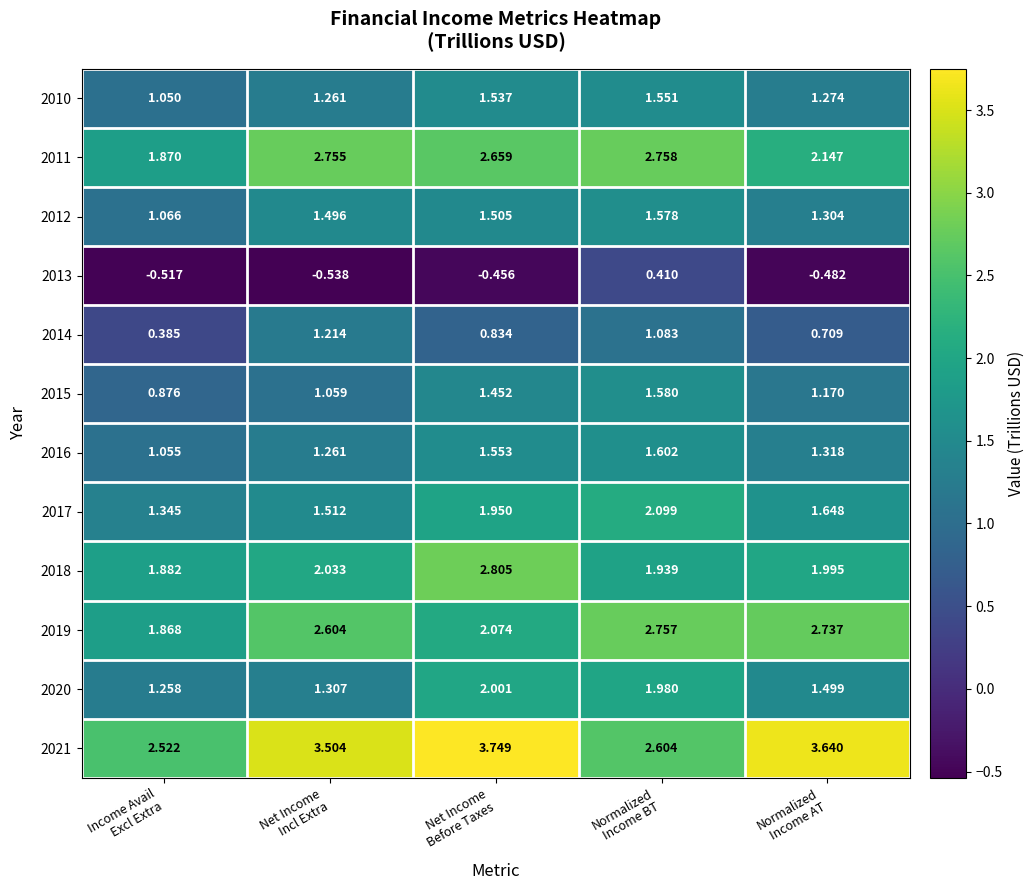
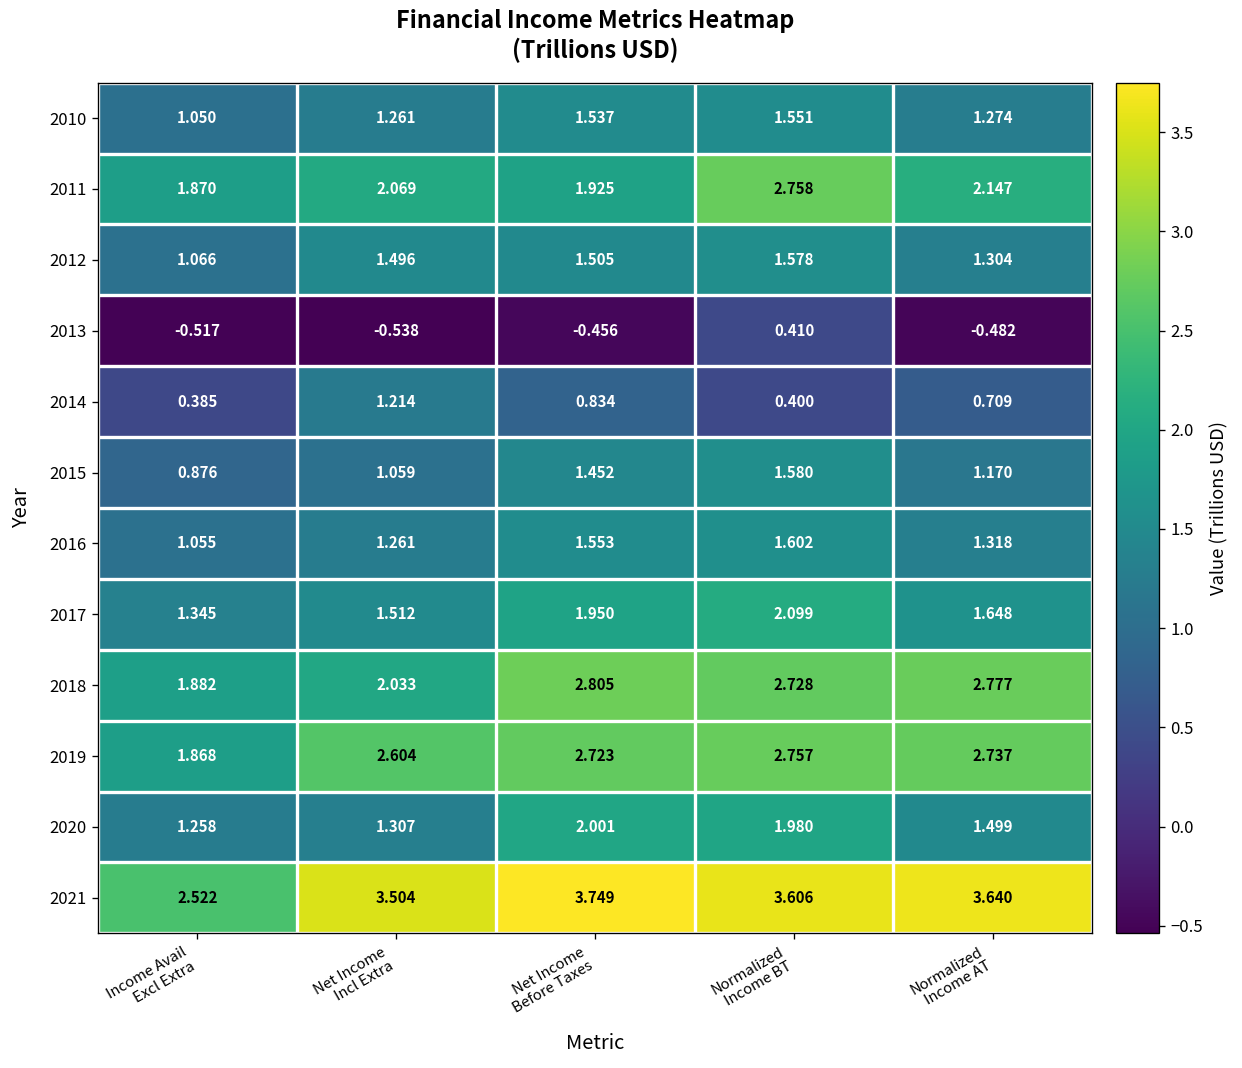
2011, Net Income Incl Extra: 2.755 -> 2.069
2011, Net Income Before Taxes: 2.659 -> 1.925
2014, Normalized Income BT: 1.083 -> 0.400
2018, Normalized Income BT: 1.939 -> 2.728
2018, Normalized Income AT: 1.995 -> 2.777
2019, Net Income Before Taxes: 2.074 -> 2.723
2021, Normalized Income BT: 2.604 -> 3.606
